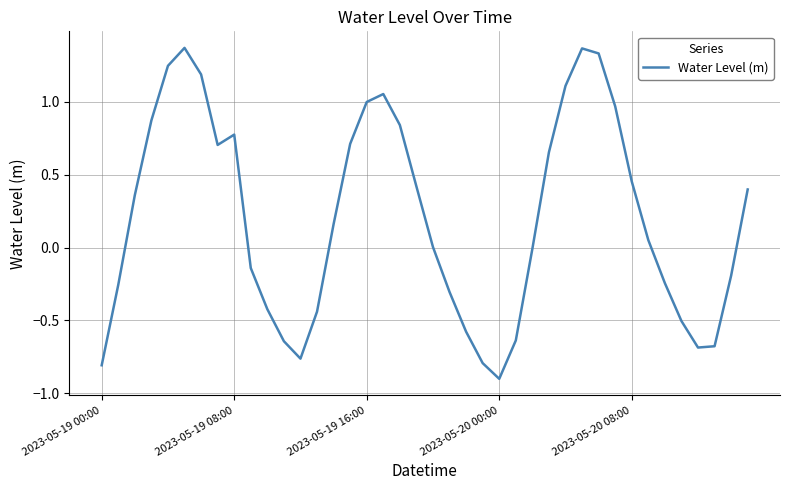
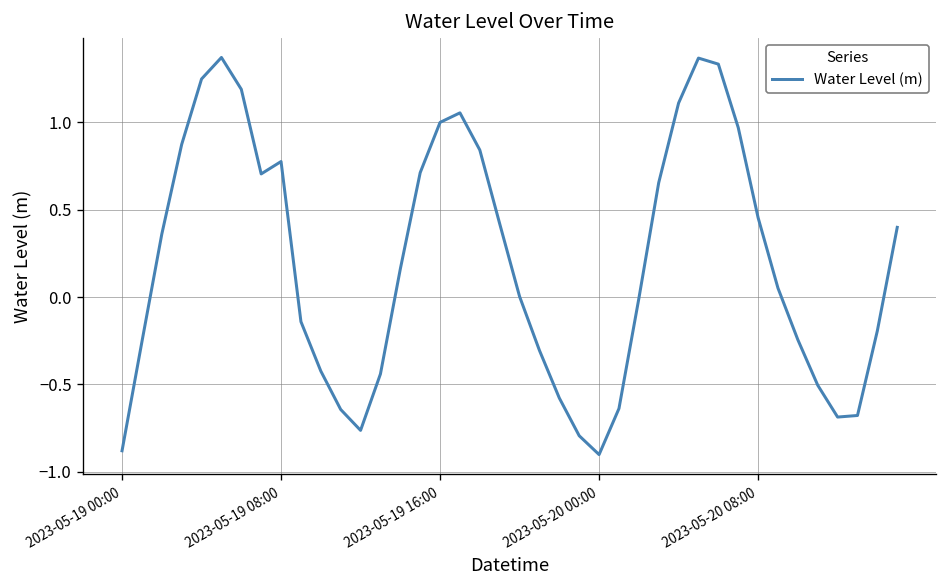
2023-05-19 00:00: -0.81 -> -0.88
